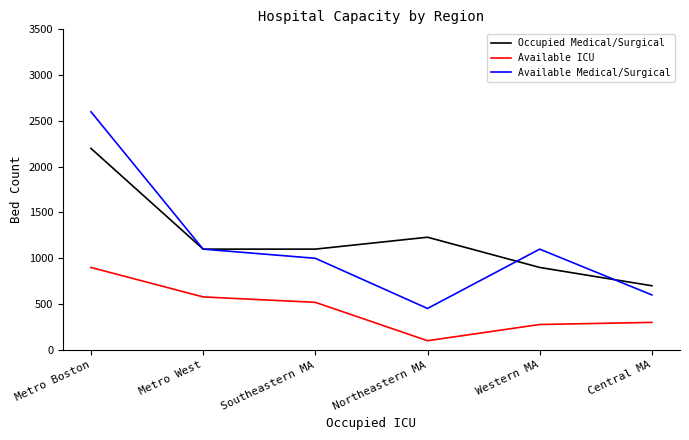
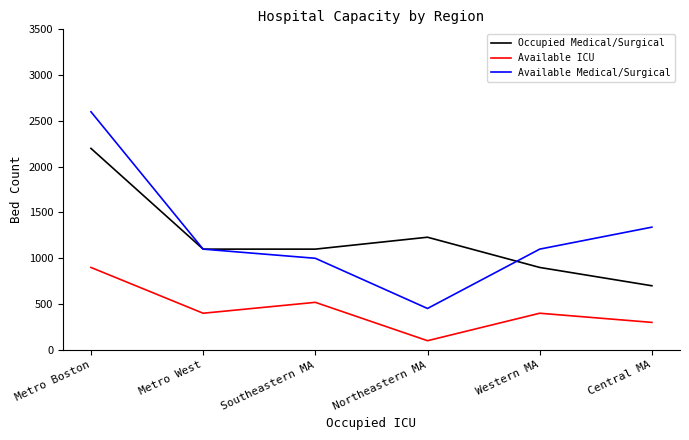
Available ICU, Metro West: 600 -> 400
Available ICU, Western MA: 300 -> 400
Available Medical/Surgical, Central MA: 600 -> 1300
